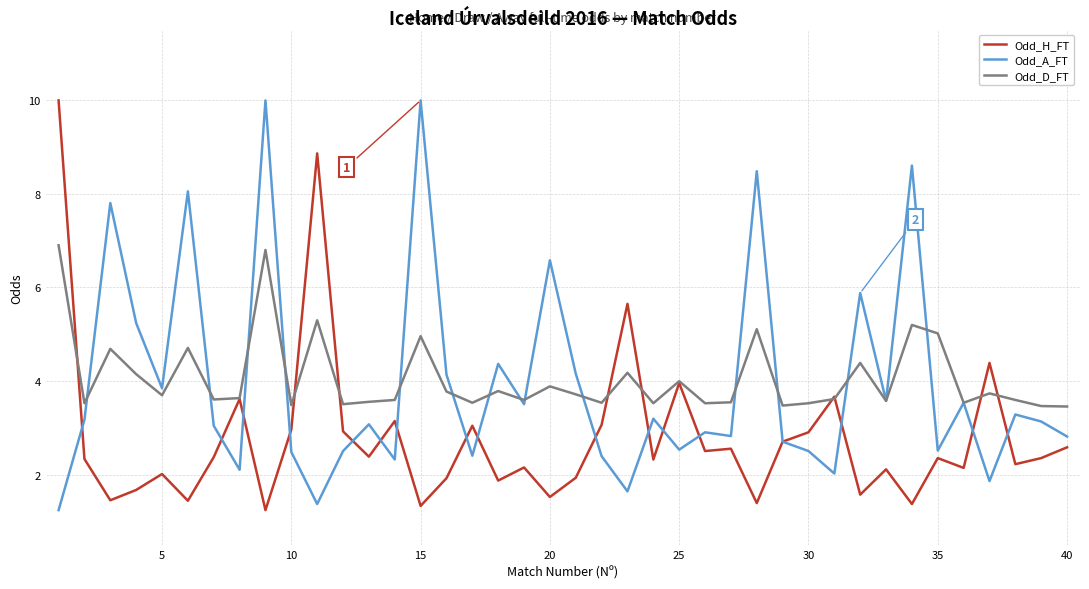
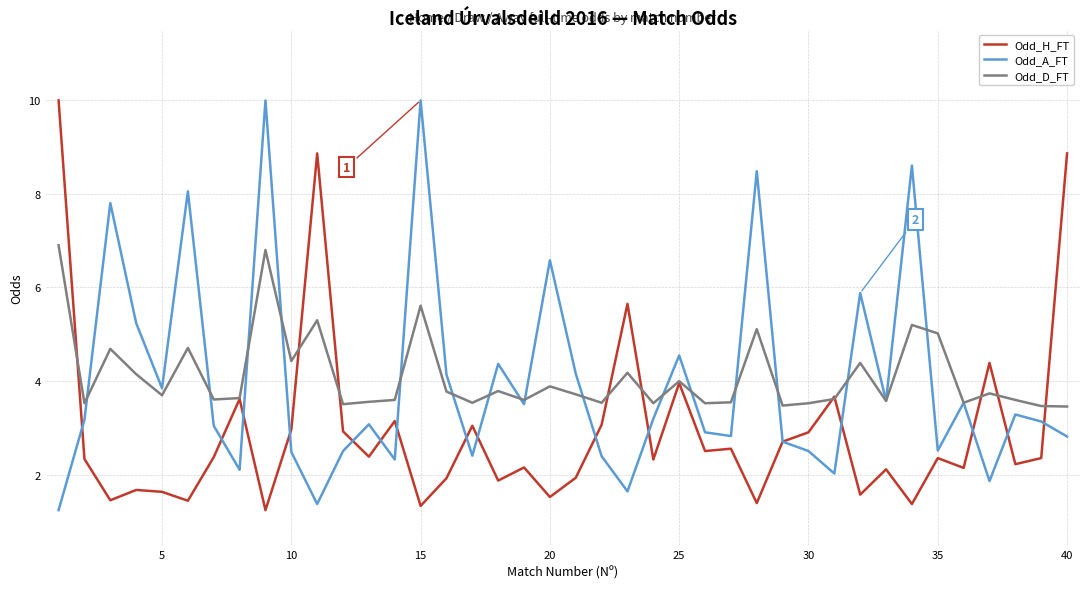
Odd_H_FT, 5: 2.0 -> 1.6
Odd_D_FT, 10: 3.5 -> 4.4
Odd_D_FT, 15: 5.0 -> 5.6
Odd_A_FT, 25: 2.5 -> 4.6
Odd_H_FT, 40: 2.6 -> 8.9
